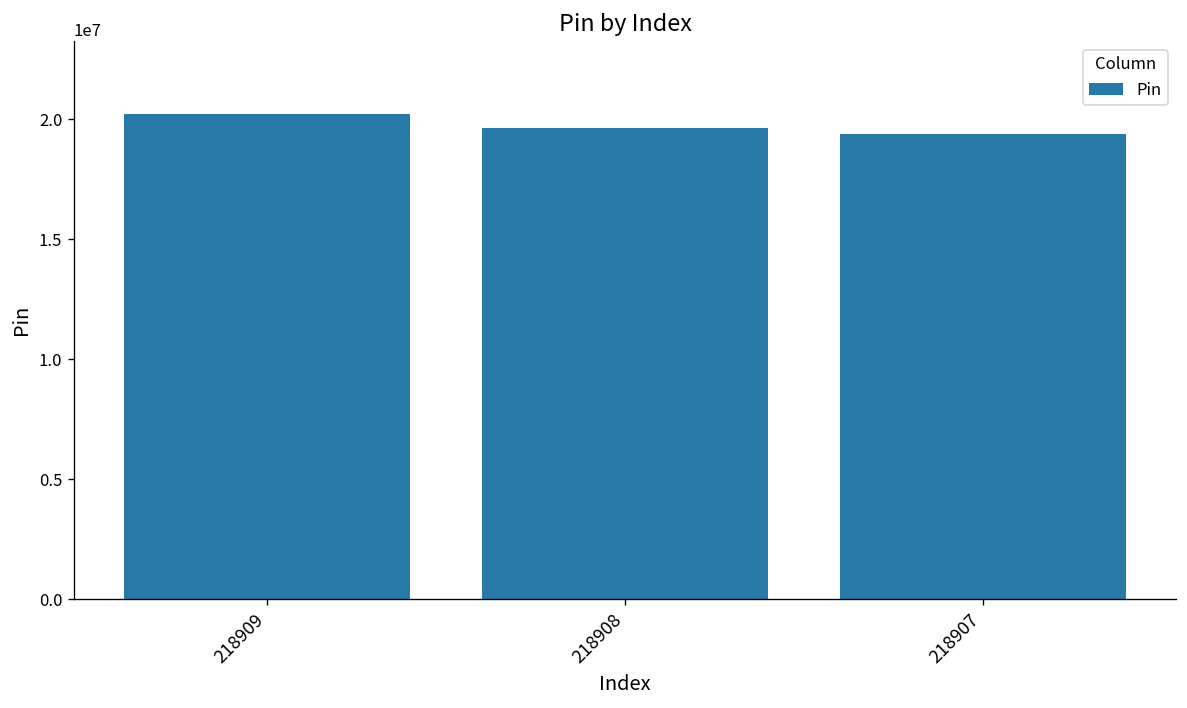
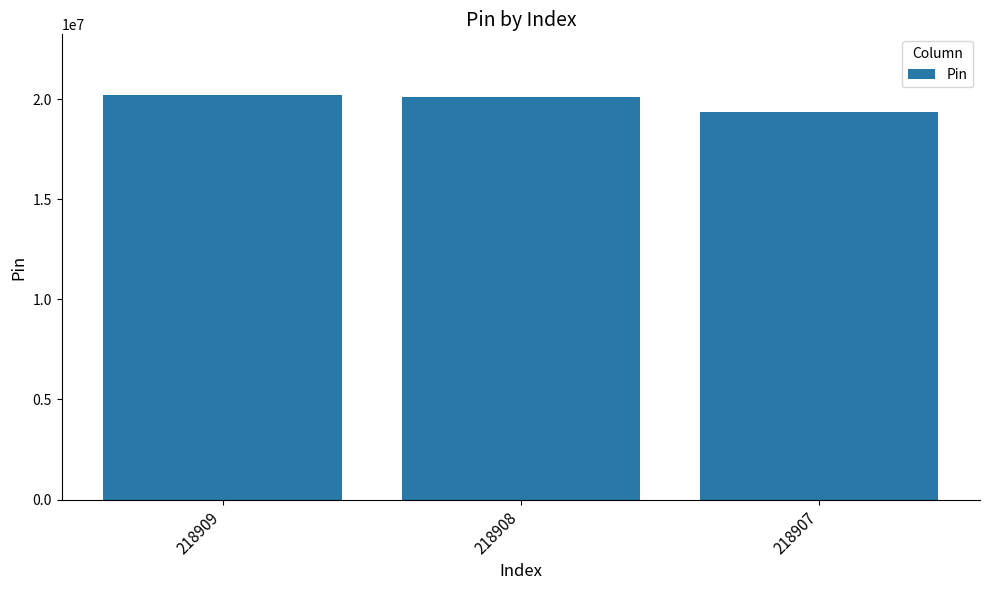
218908: 19600000 -> 20100000
